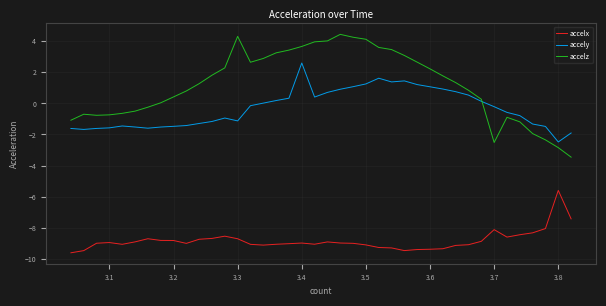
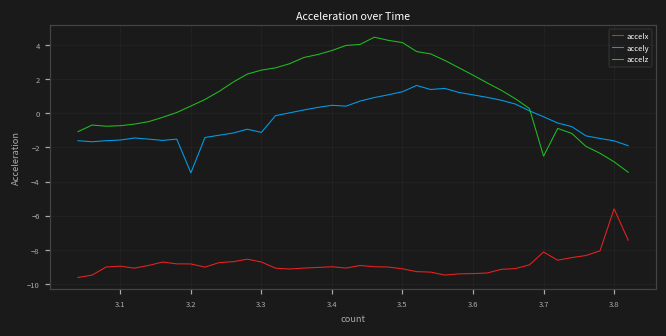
accely, 3.2: -1.5 -> -3.5
accelz, 3.3: 4.3 -> 2.5
accely, 3.4: 2.6 -> 0.5
accely, 3.8: -2.5 -> -1.6
